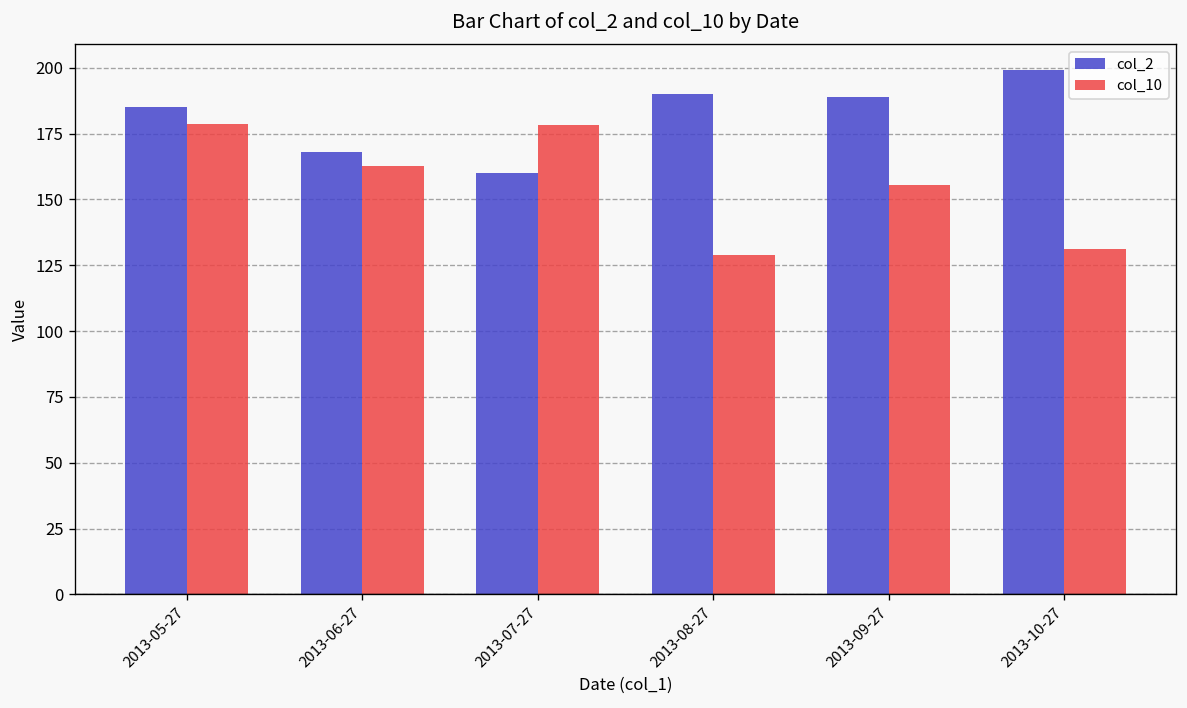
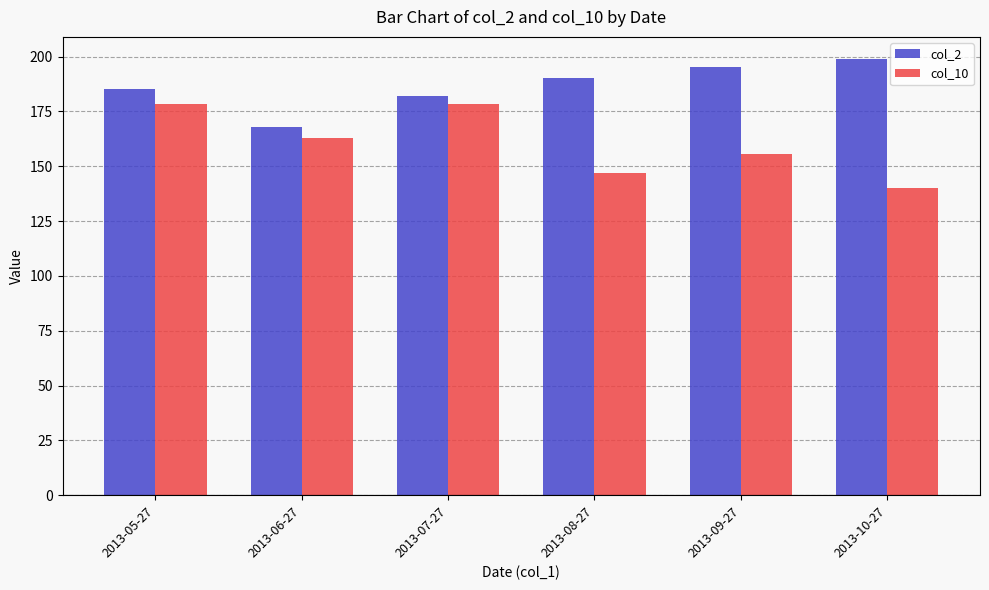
col_2, 2013-07-27: 160 -> 182
col_10, 2013-08-27: 129 -> 147
col_2, 2013-09-27: 189 -> 195
col_10, 2013-10-27: 131 -> 140
